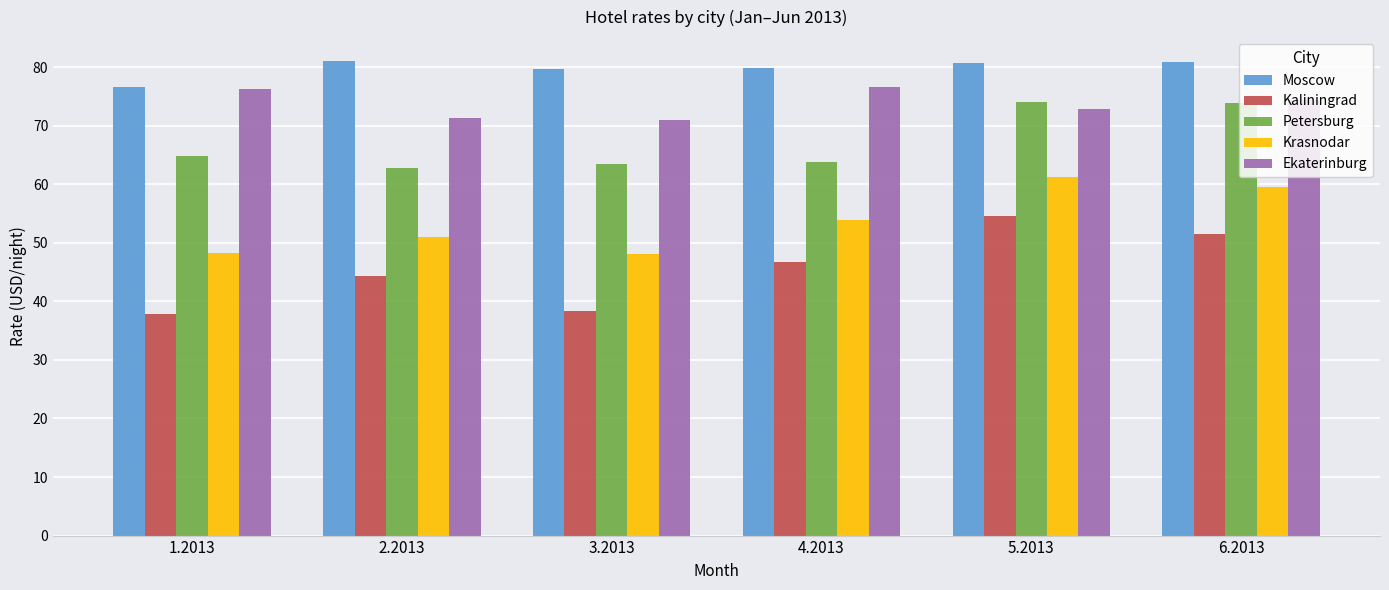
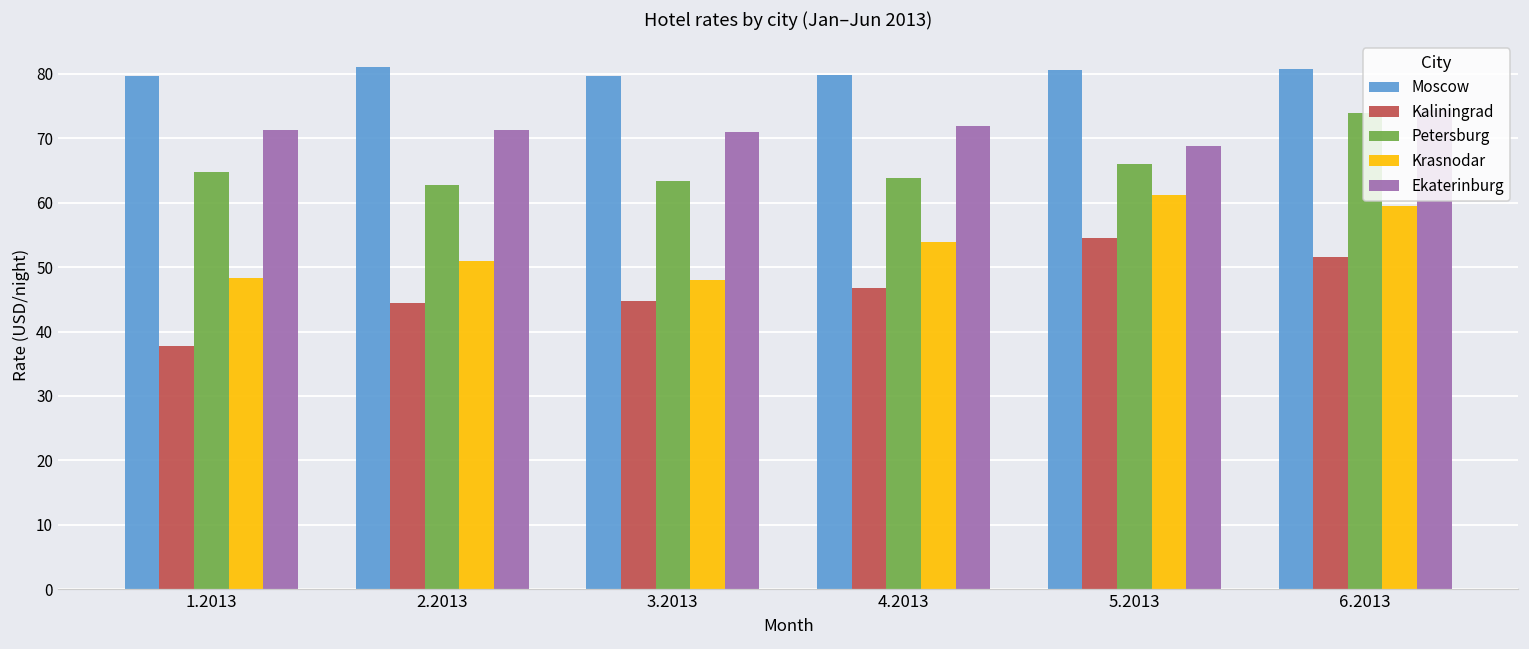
Moscow, 1.2013: 77 -> 80
Ekaterinburg, 1.2013: 76 -> 71
Kaliningrad, 3.2013: 38 -> 45
Ekaterinburg, 4.2013: 77 -> 72
Petersburg, 5.2013: 74 -> 66
Ekaterinburg, 5.2013: 73 -> 69
